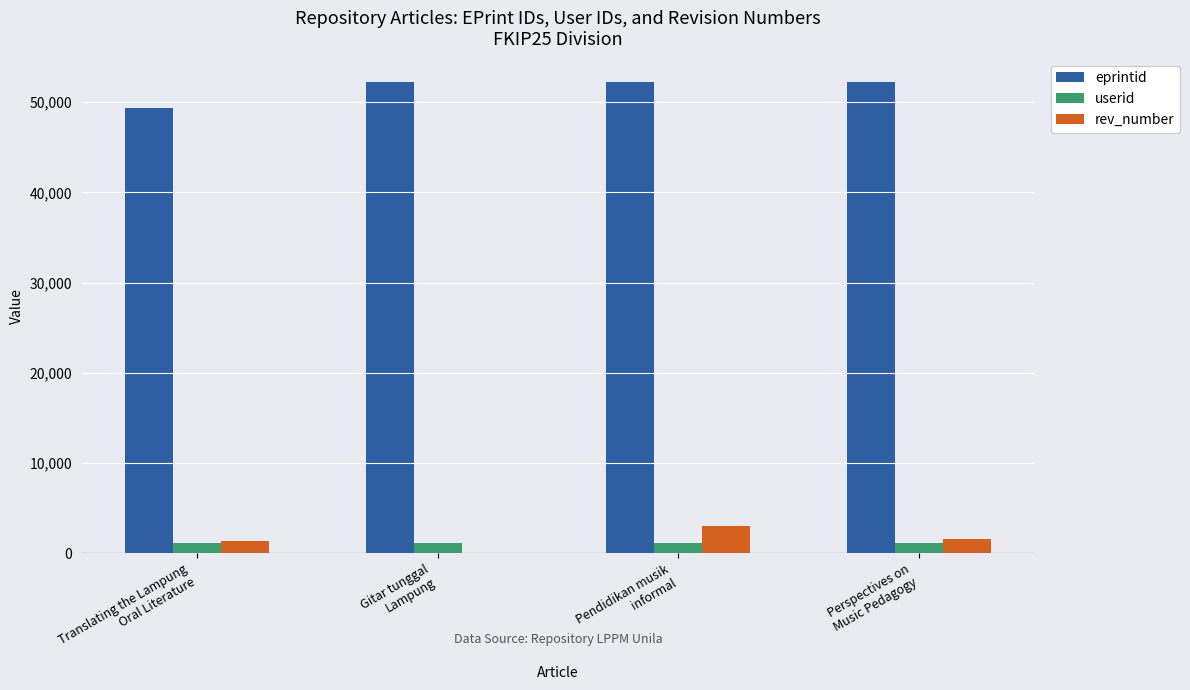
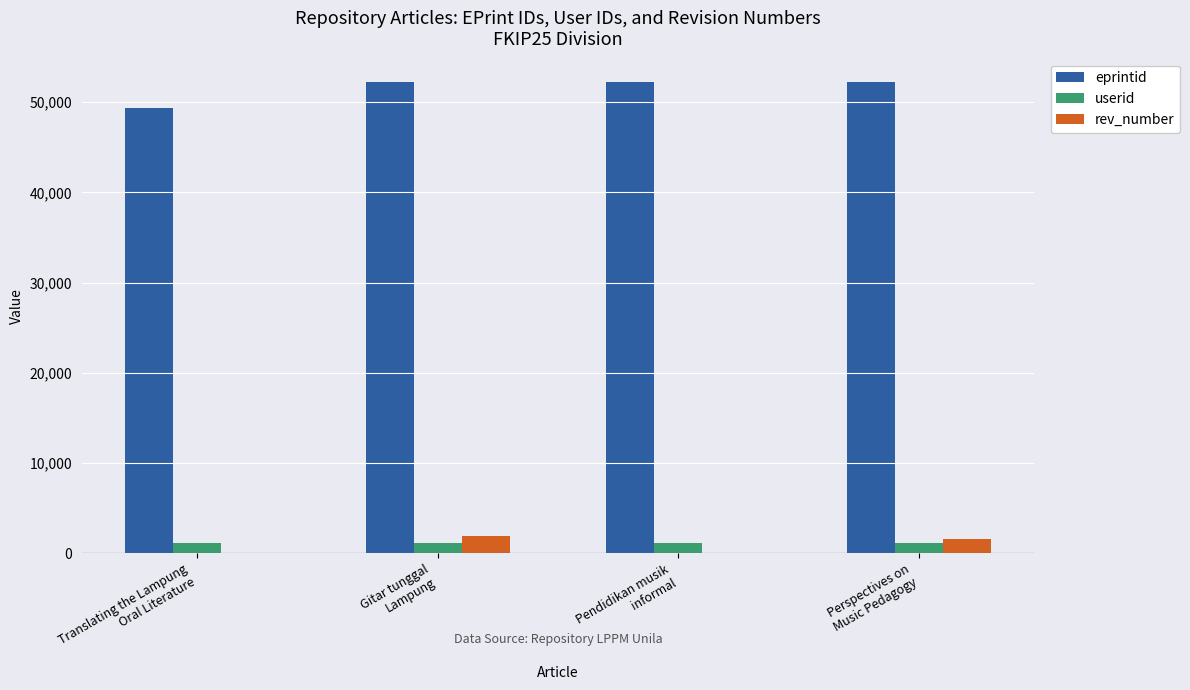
rev_number, Translating the Lampung Oral Literature: 1,000 -> 0
rev_number, Gitar tunggal Lampung: 0 -> 2,000
rev_number, Pendidikan musik informal: 3,000 -> 0
